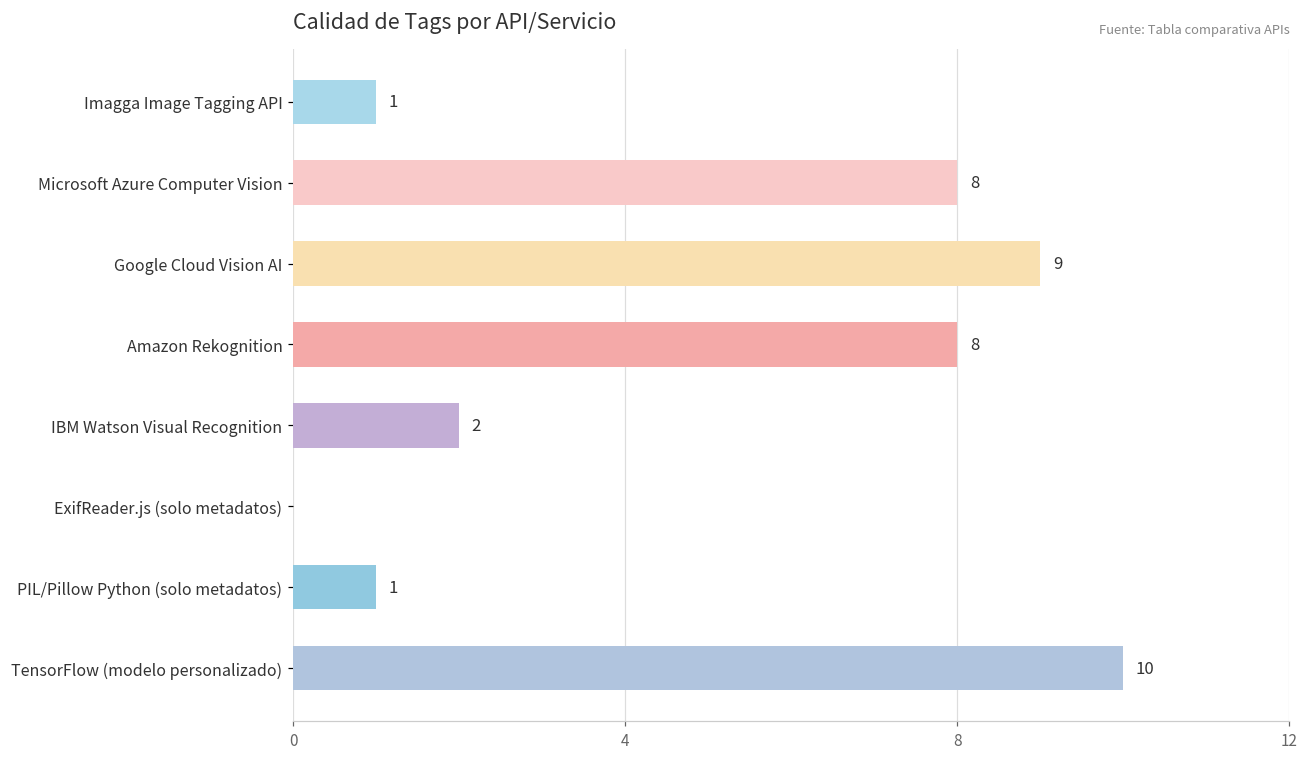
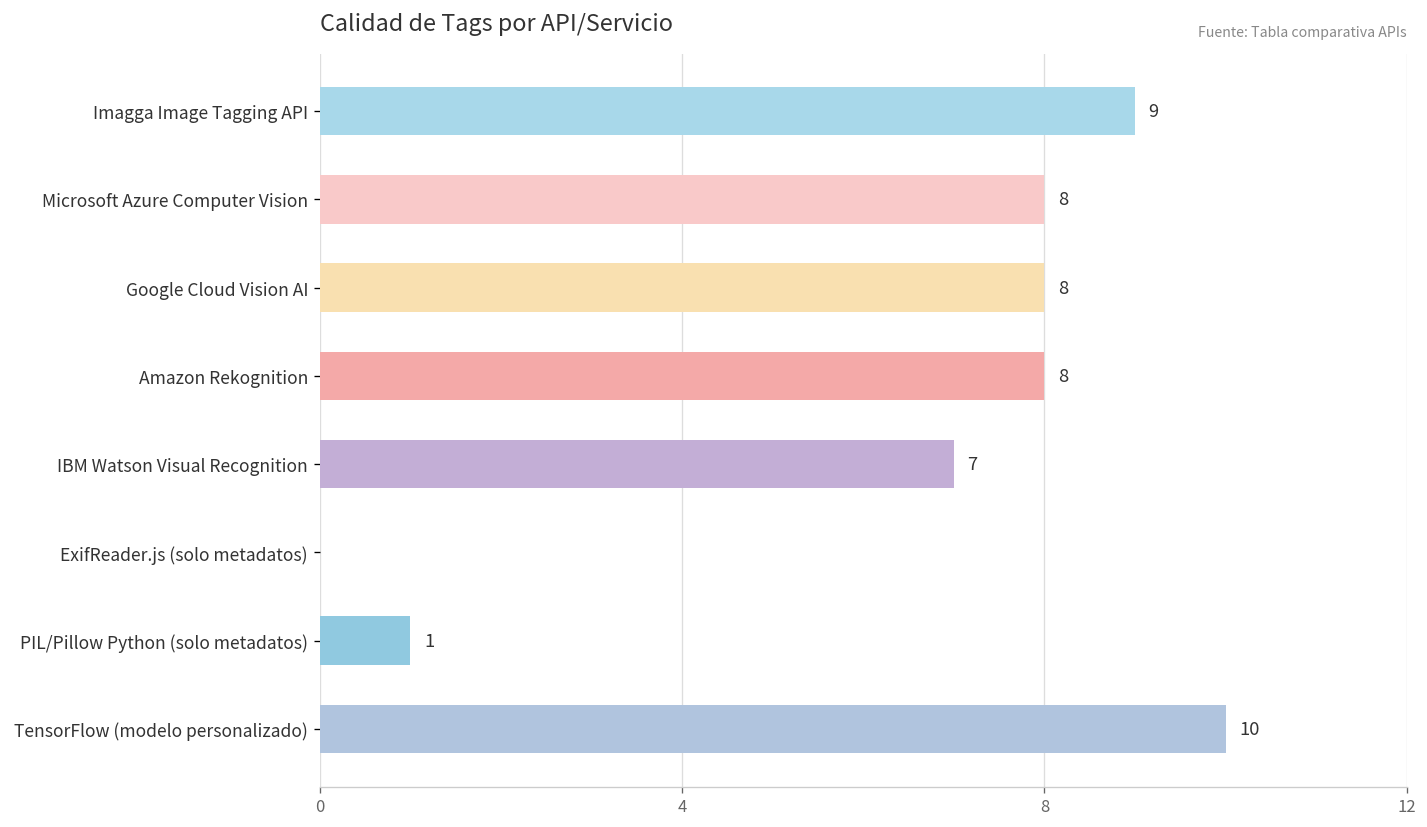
Imagga Image Tagging API: 1 -> 9
Google Cloud Vision AI: 9 -> 8
IBM Watson Visual Recognition: 2 -> 7
